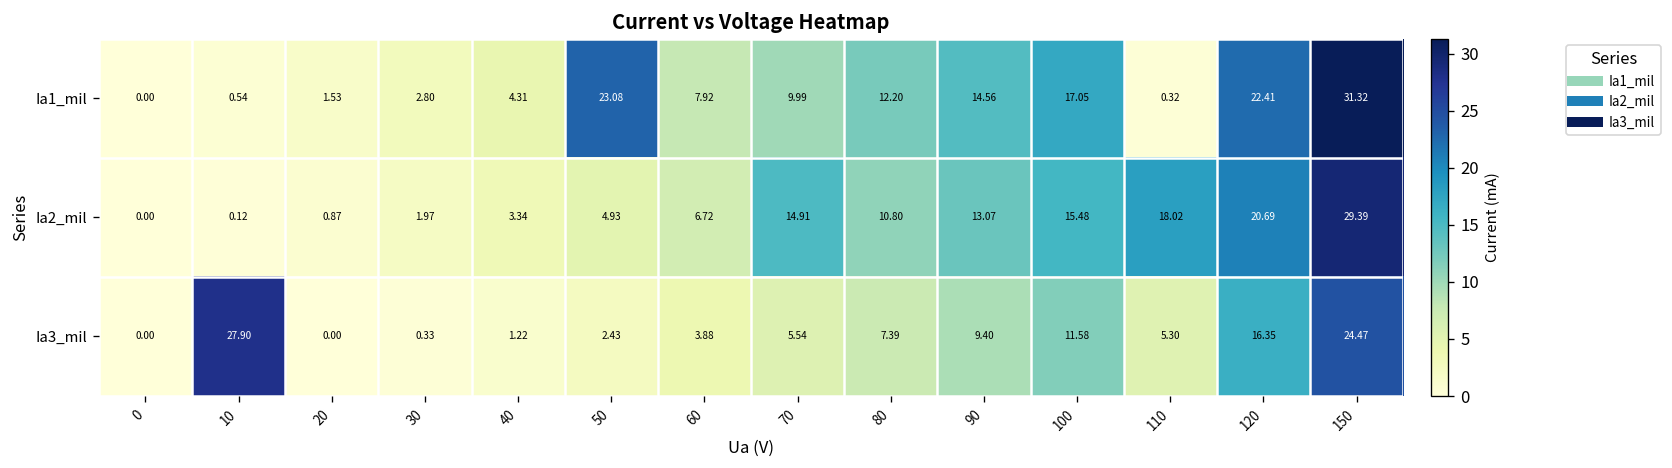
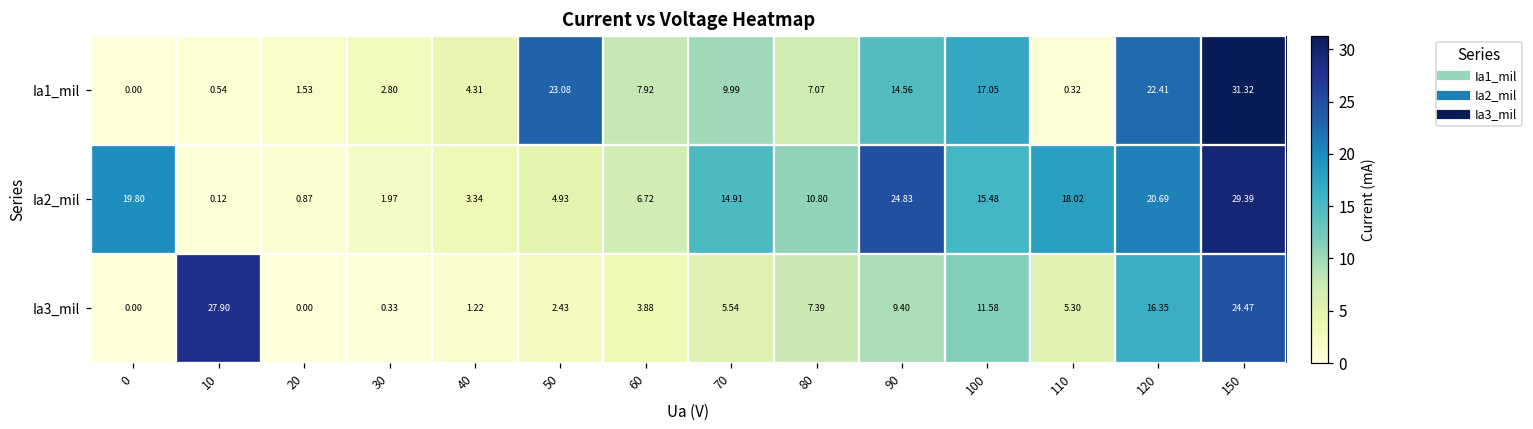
Ia1_mil, 80: 12.20 -> 7.07
Ia2_mil, 0: 0.00 -> 19.80
Ia2_mil, 90: 13.07 -> 24.83
